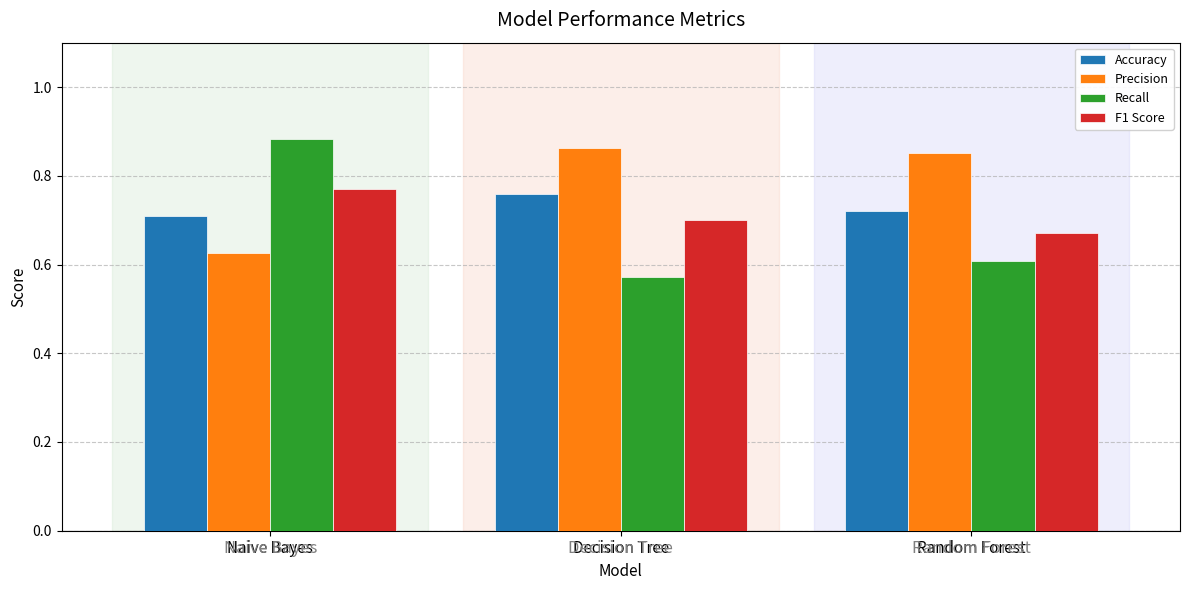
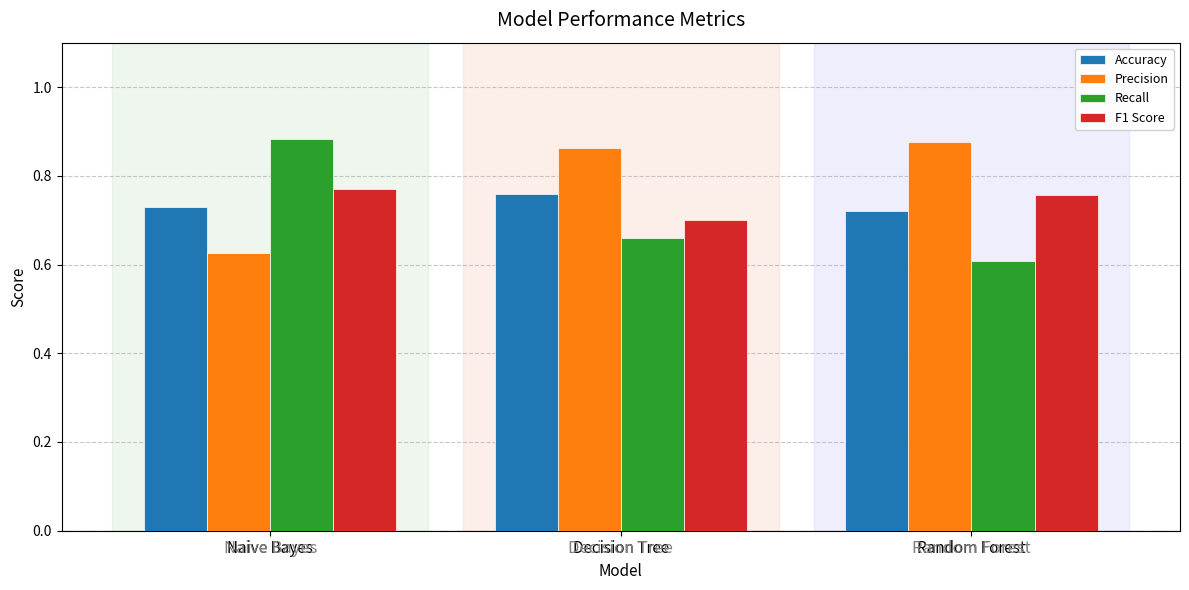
Accuracy, Naive Bayes: 0.71 -> 0.73
Recall, Decision Tree: 0.57 -> 0.66
Precision, Random Forest: 0.85 -> 0.88
F1 Score, Random Forest: 0.67 -> 0.76
